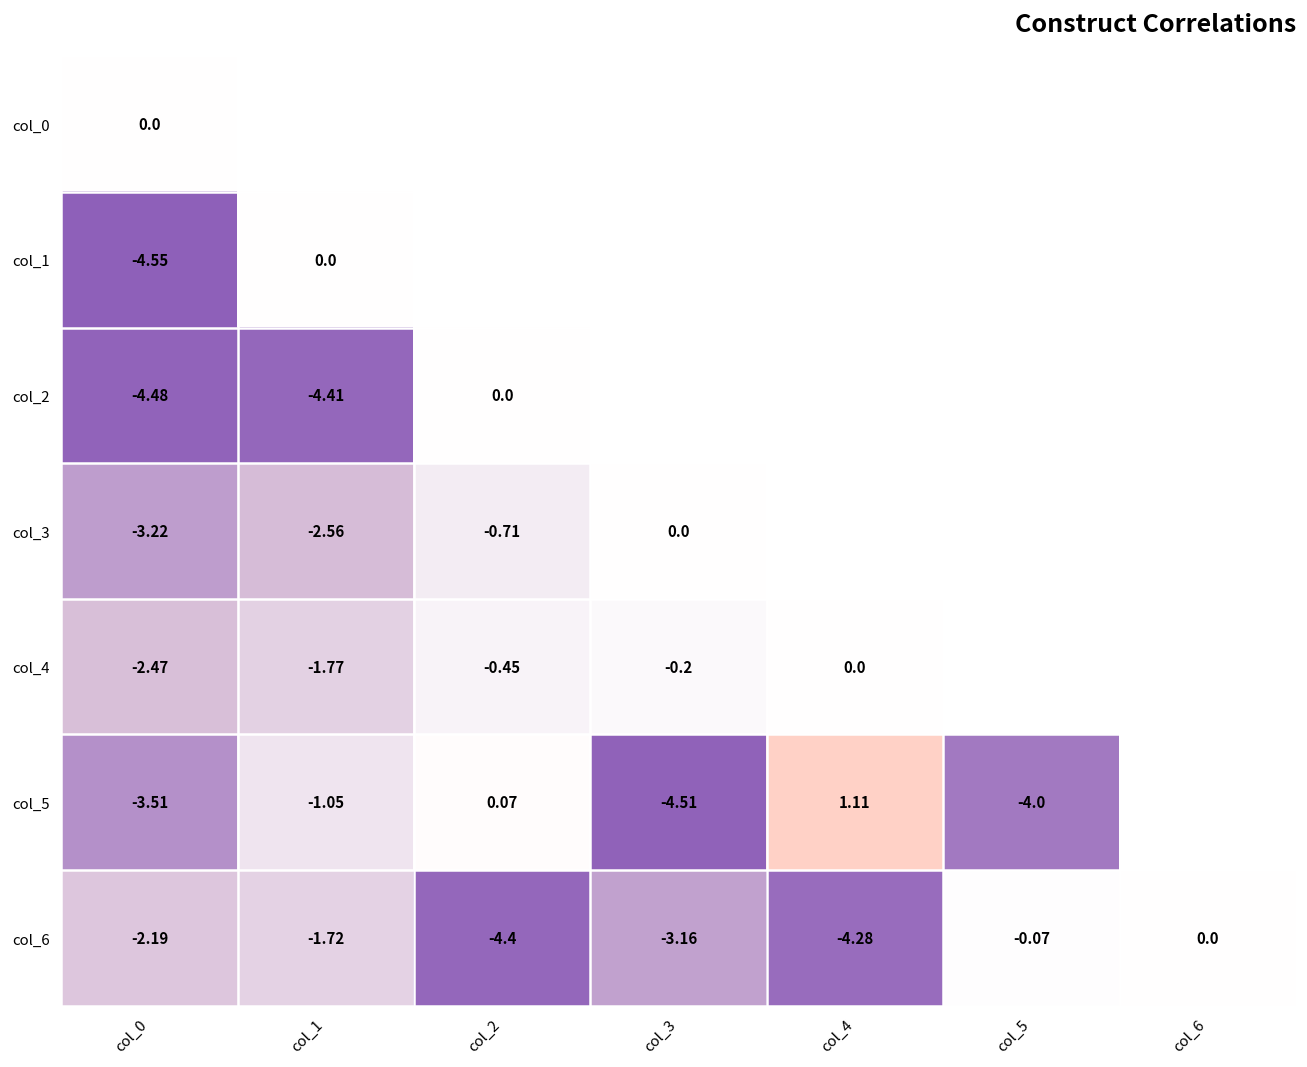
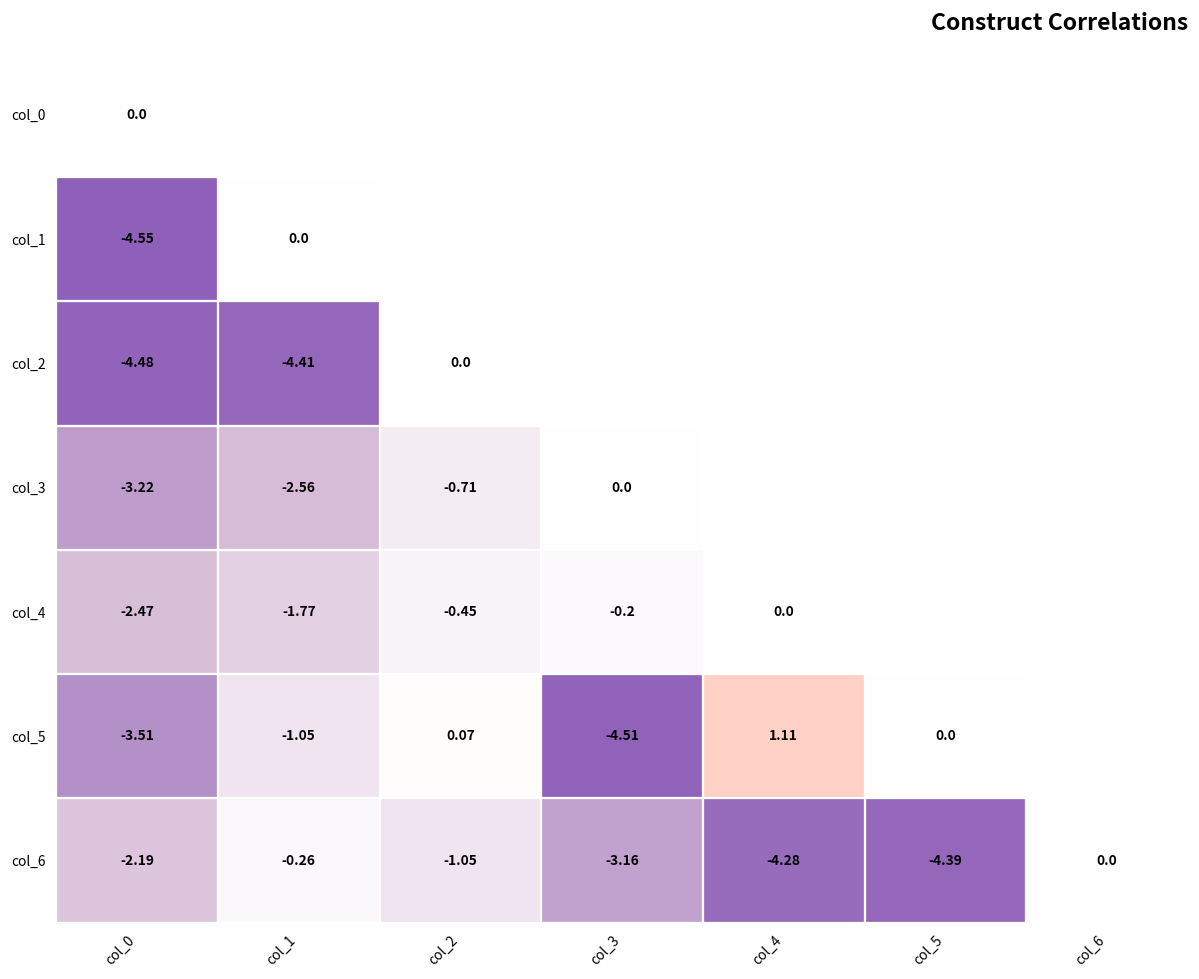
col_5, col_5: -4.0 -> 0.0
col_6, col_1: -1.72 -> -0.26
col_6, col_2: -4.4 -> -1.05
col_6, col_5: -0.07 -> -4.39
